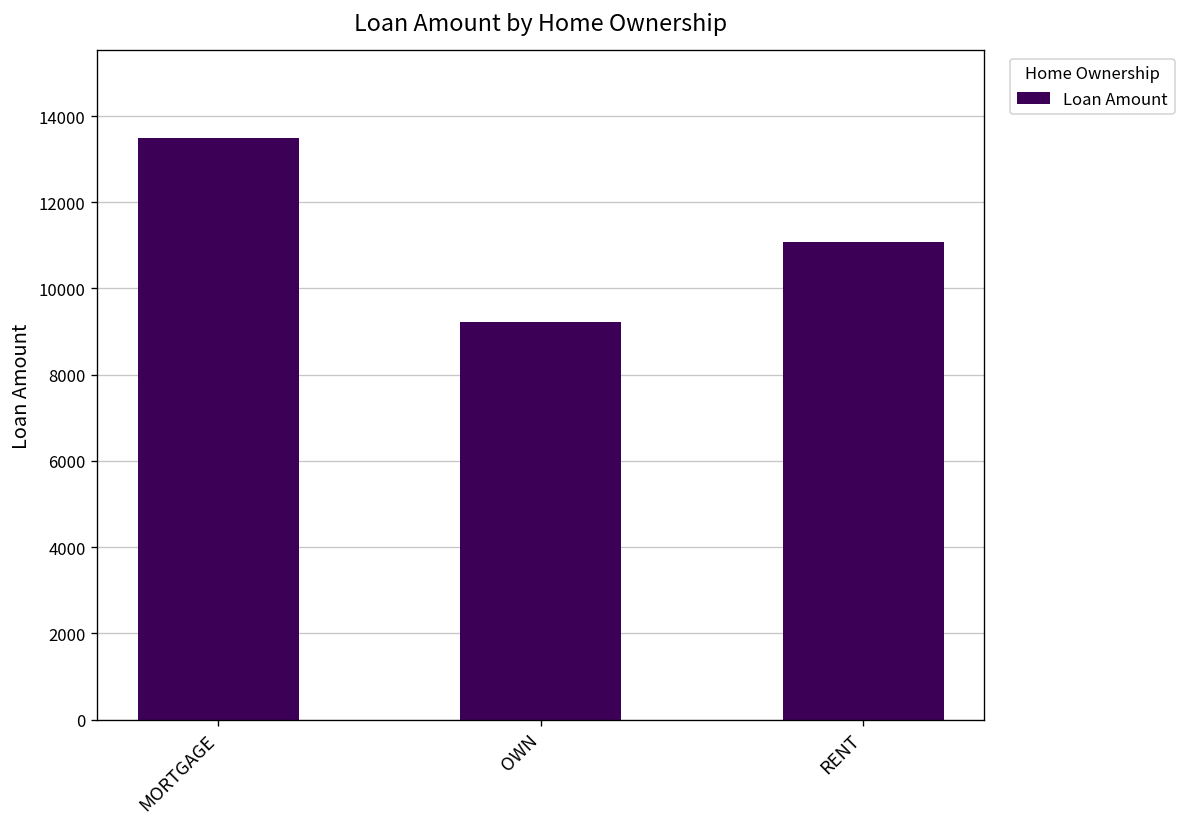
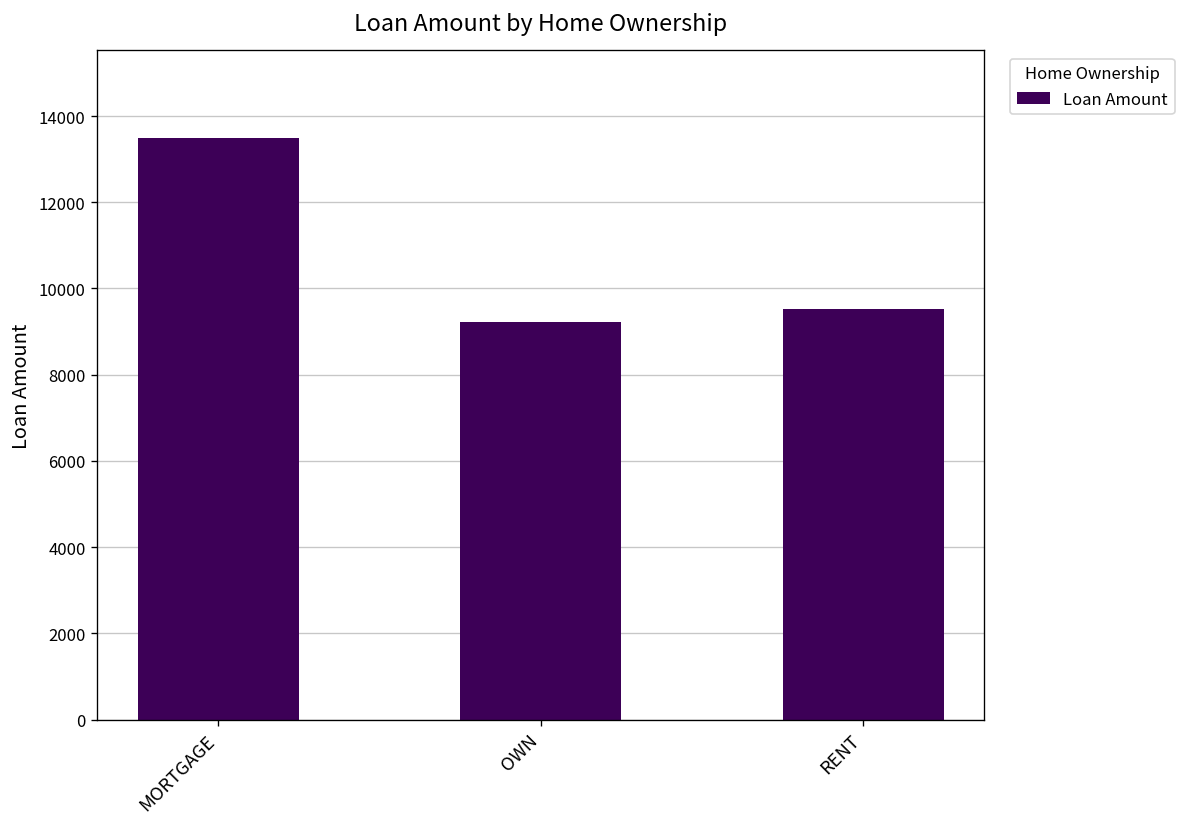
RENT: 11100 -> 9500
